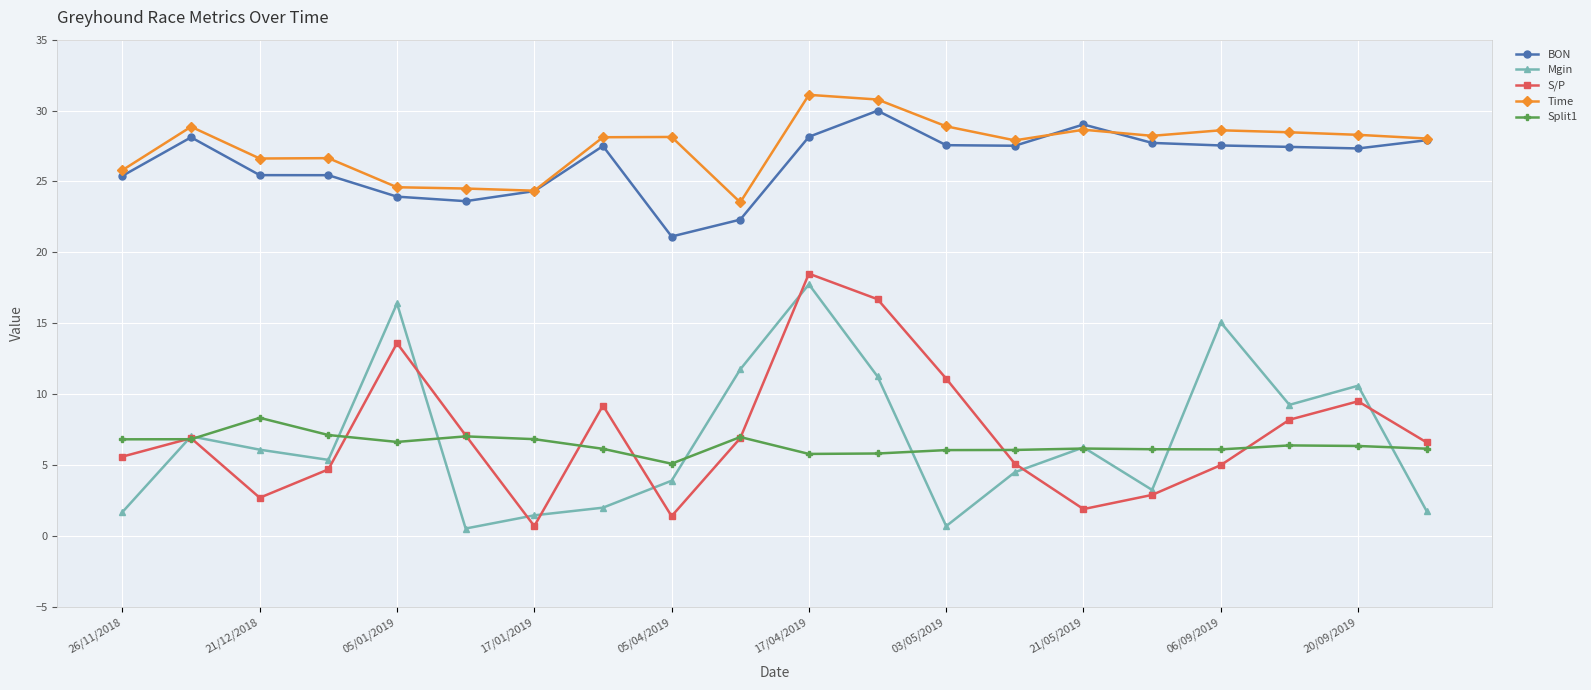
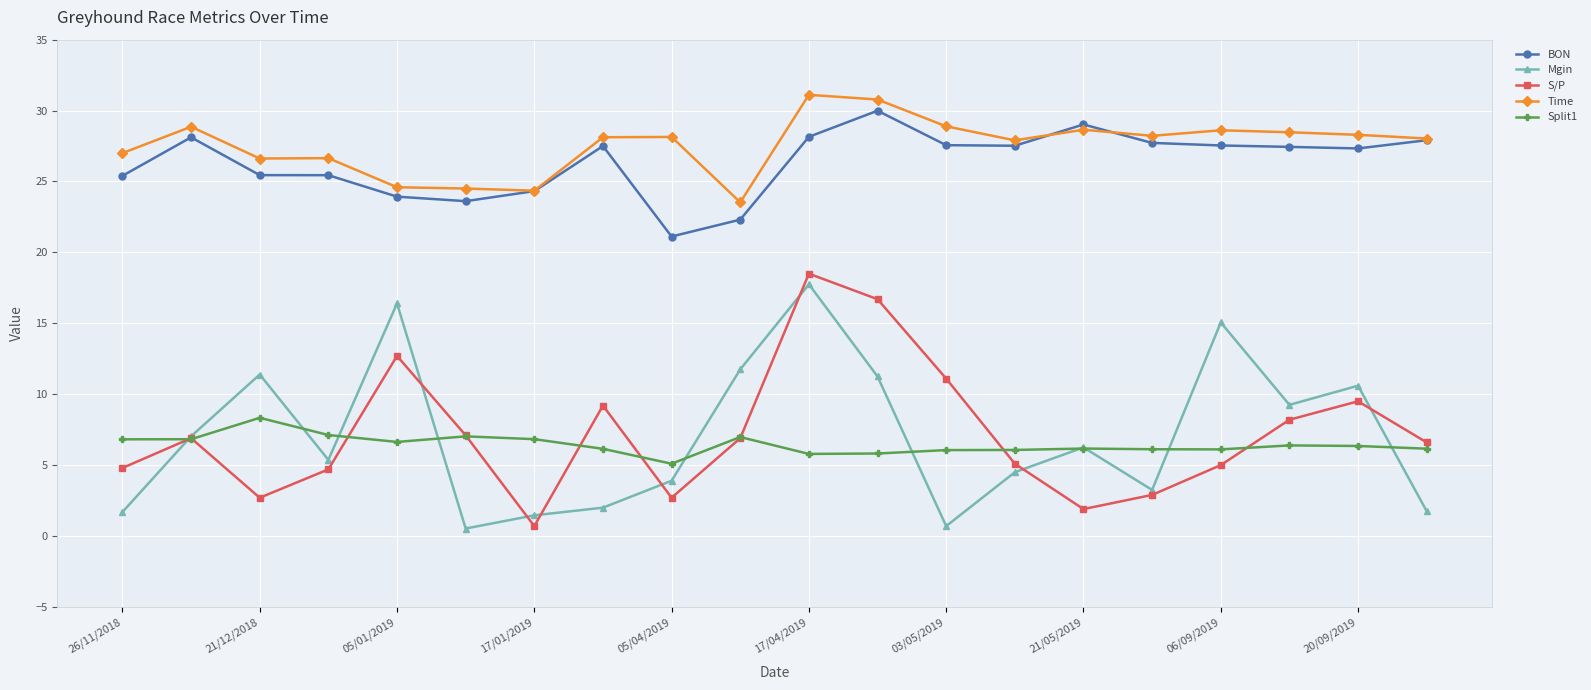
S/P, 26/11/2018: 5.6 -> 4.8
Time, 26/11/2018: 25.8 -> 27.0
Mgin, 21/12/2018: 6.1 -> 11.4
S/P, 05/01/2019: 13.6 -> 12.7
S/P, 05/04/2019: 1.4 -> 2.7
